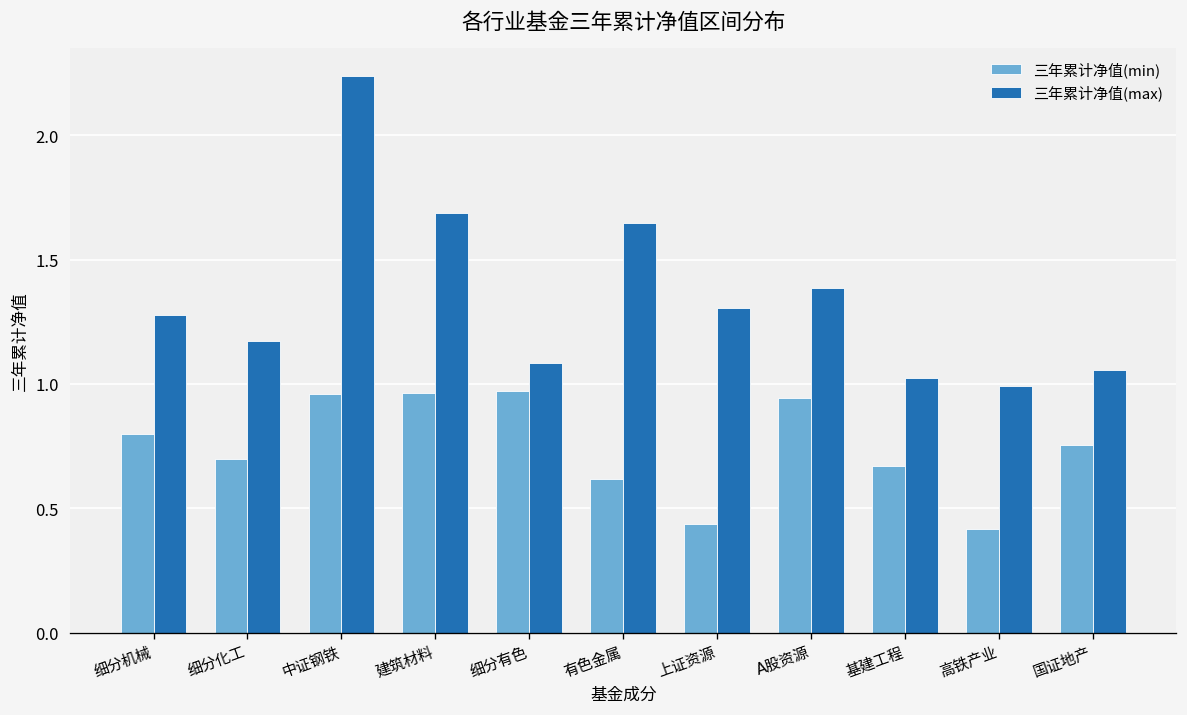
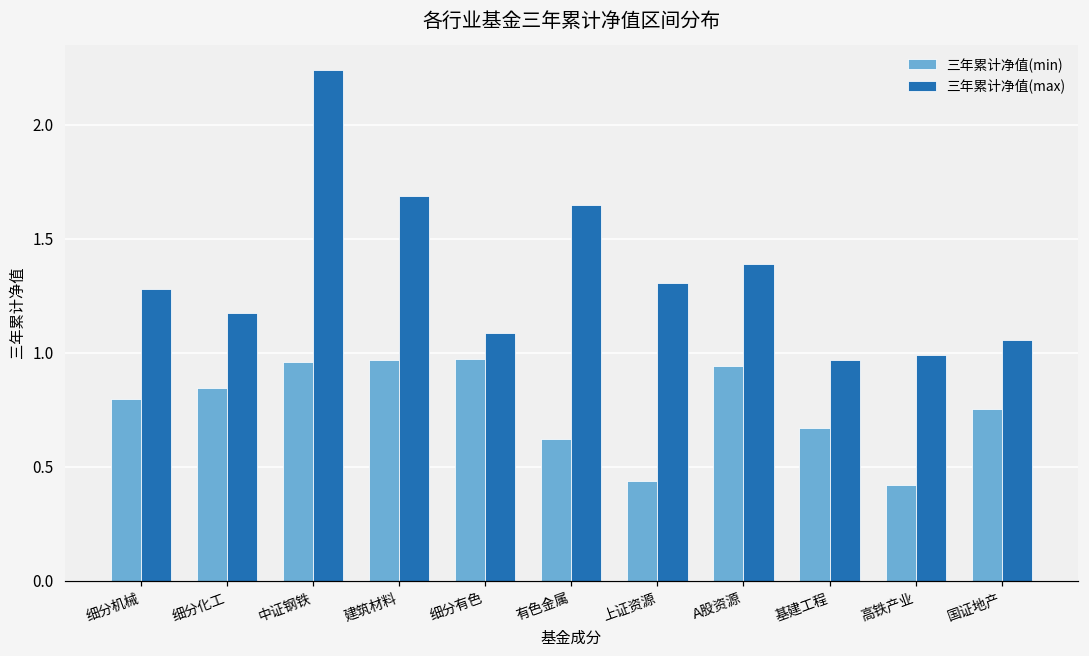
三年累计净值(min), 细分化工: 0.70 -> 0.85
三年累计净值(max), 基建工程: 1.02 -> 0.97
